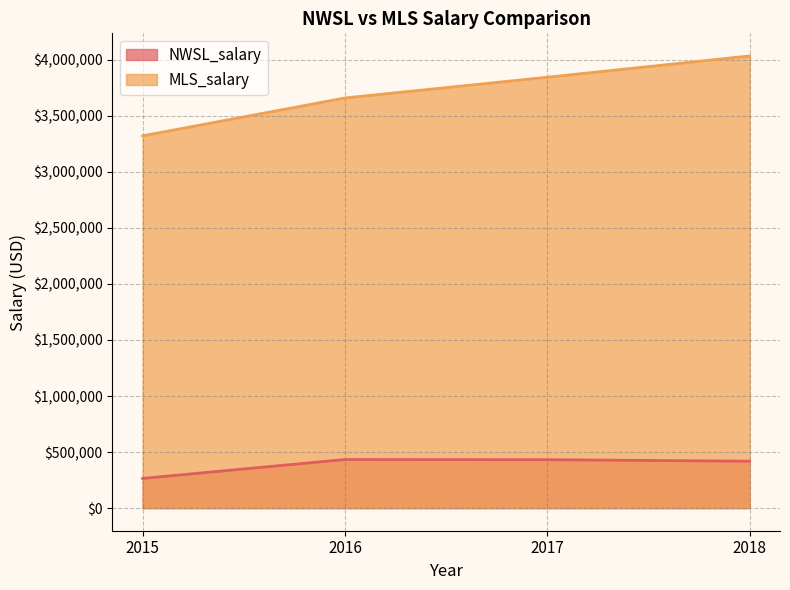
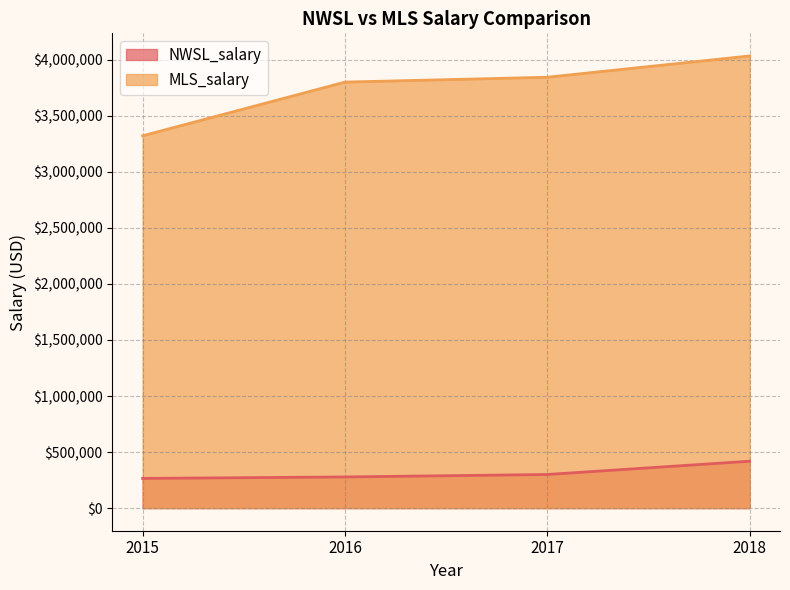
NWSL_salary, 2016: $430,000 -> $280,000
MLS_salary, 2016: $3,660,000 -> $3,800,000
NWSL_salary, 2017: $430,000 -> $300,000
